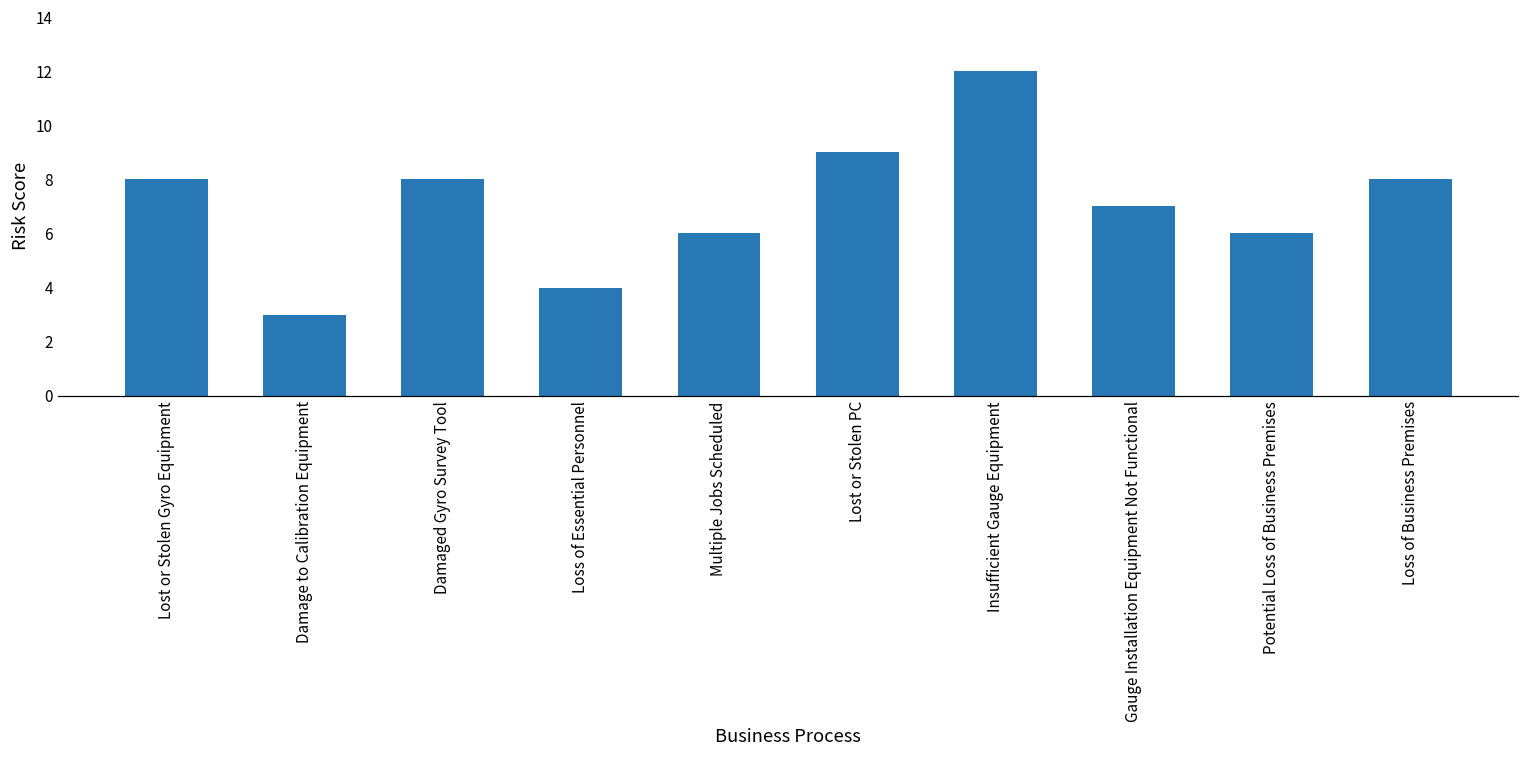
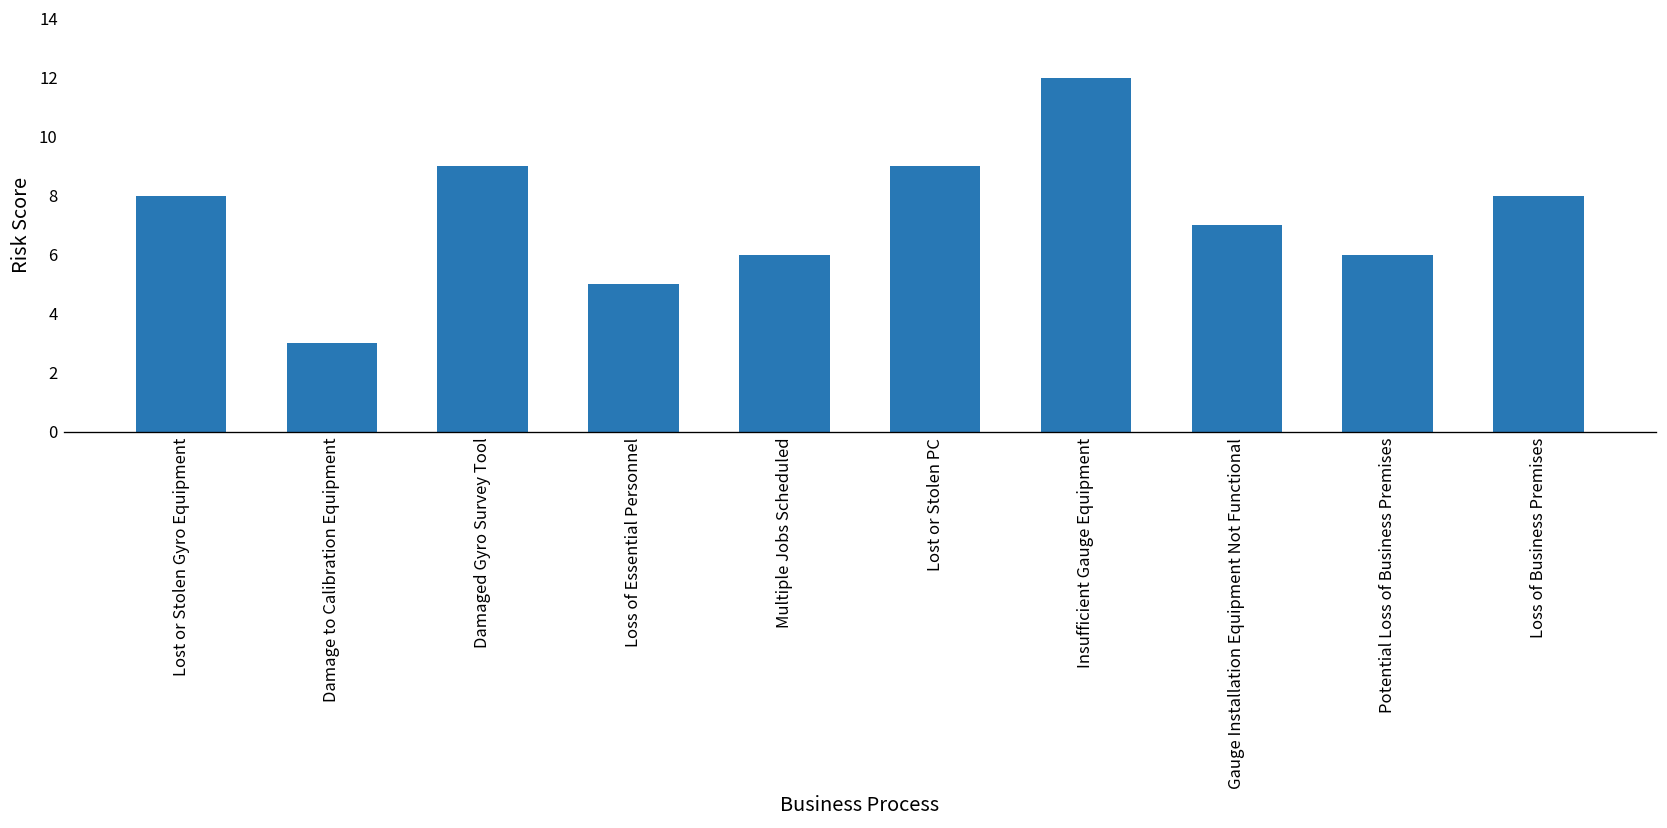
Damaged Gyro Survey Tool: 8 -> 9
Loss of Essential Personnel: 4 -> 5
